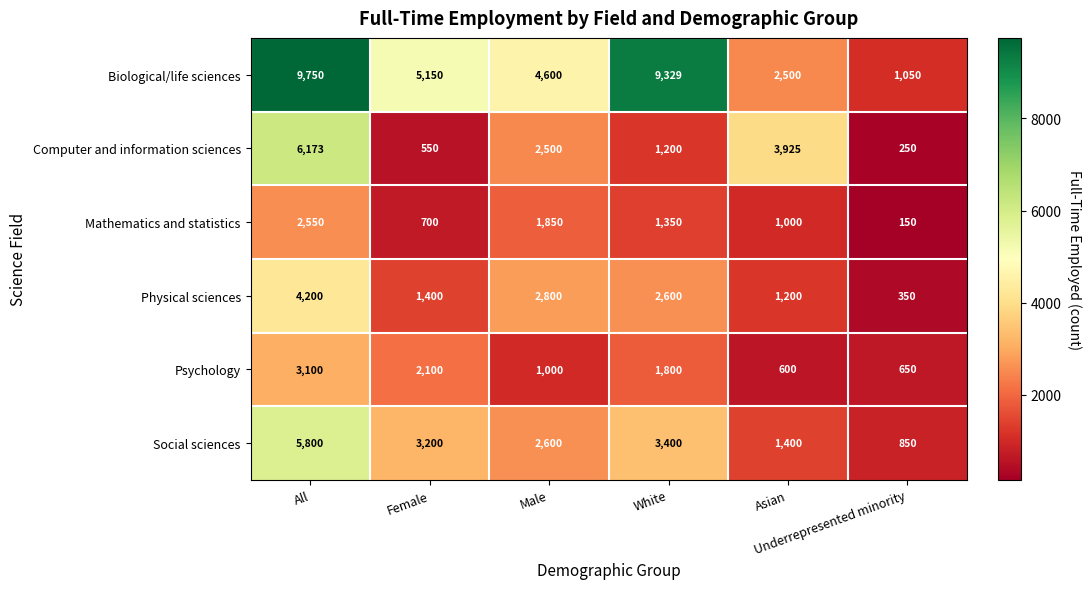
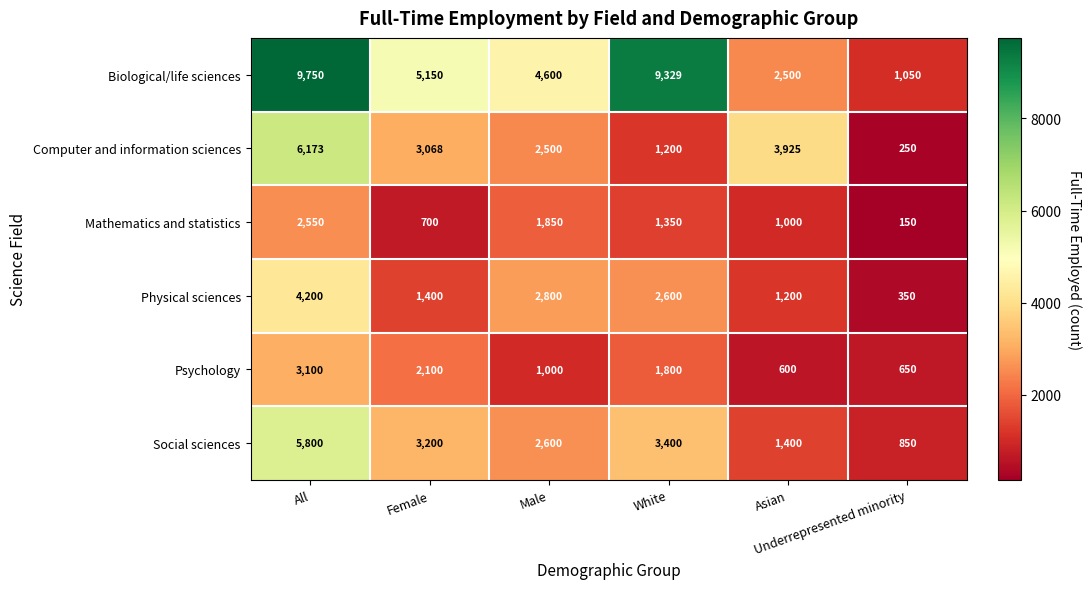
Computer and information sciences, Female: 550 -> 3,068
